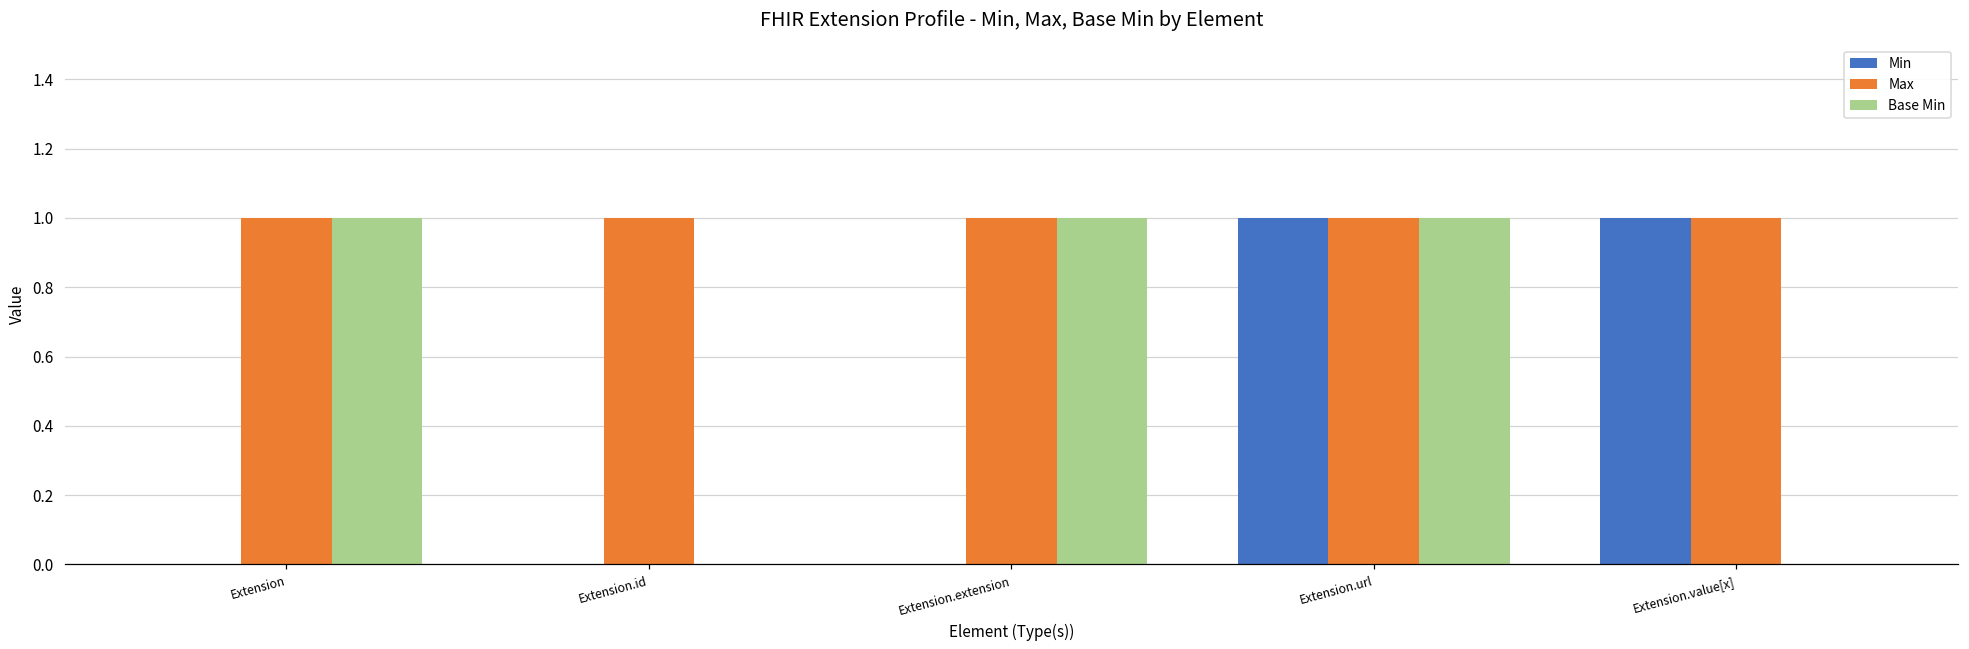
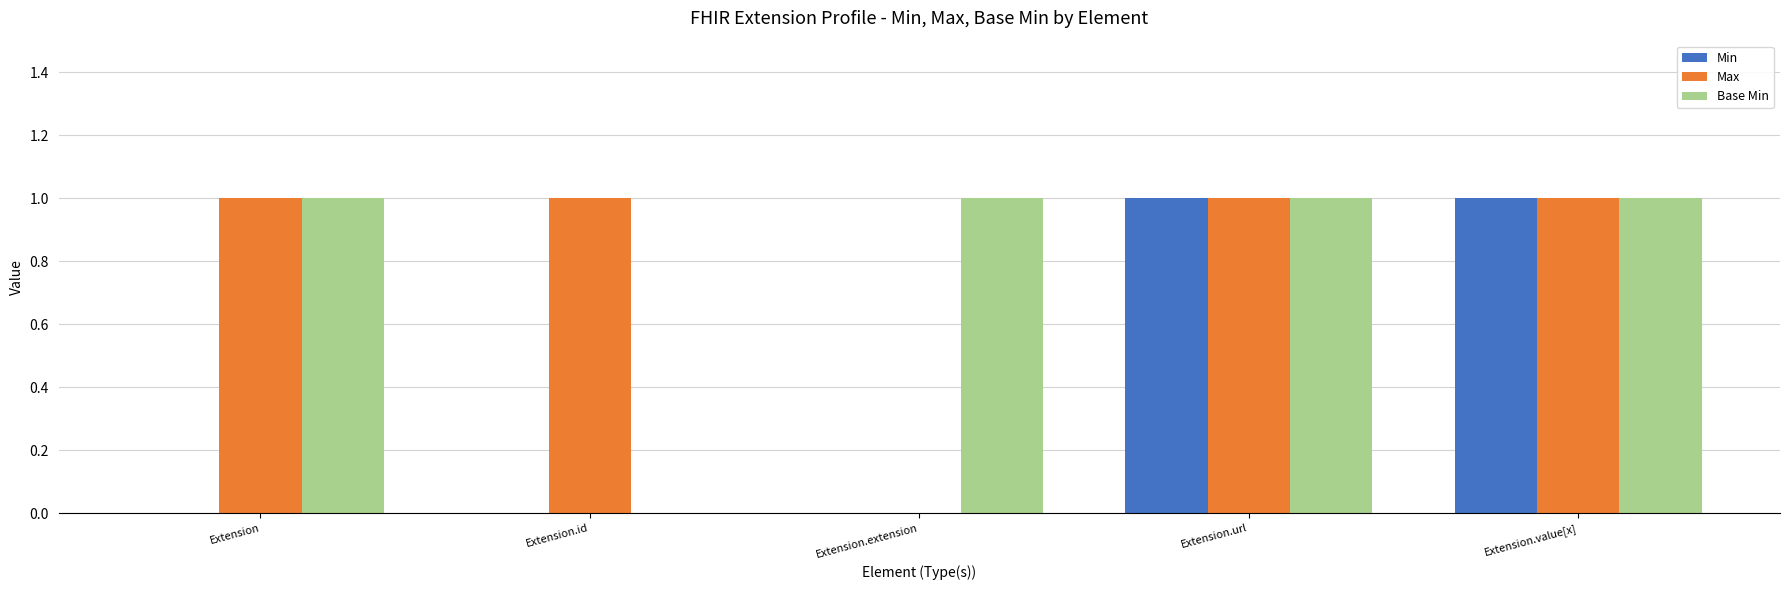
Max, Extension.extension: 1 -> 0
Base Min, Extension.value[x]: 0 -> 1
